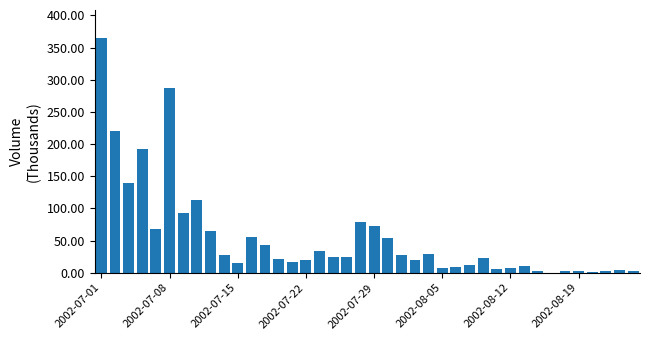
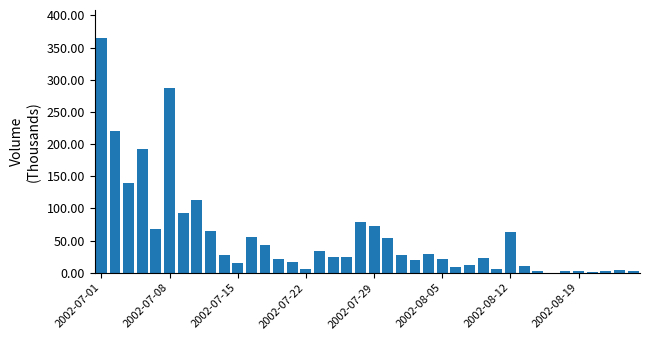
2002-07-22: 20 -> 10
2002-08-05: 10 -> 20
2002-08-12: 10 -> 60
